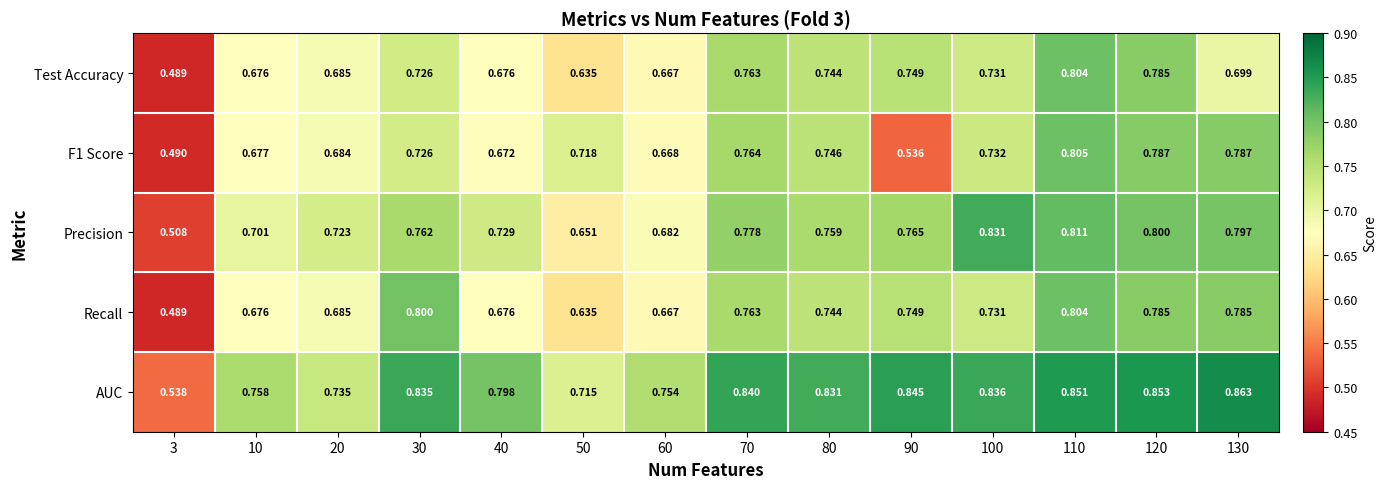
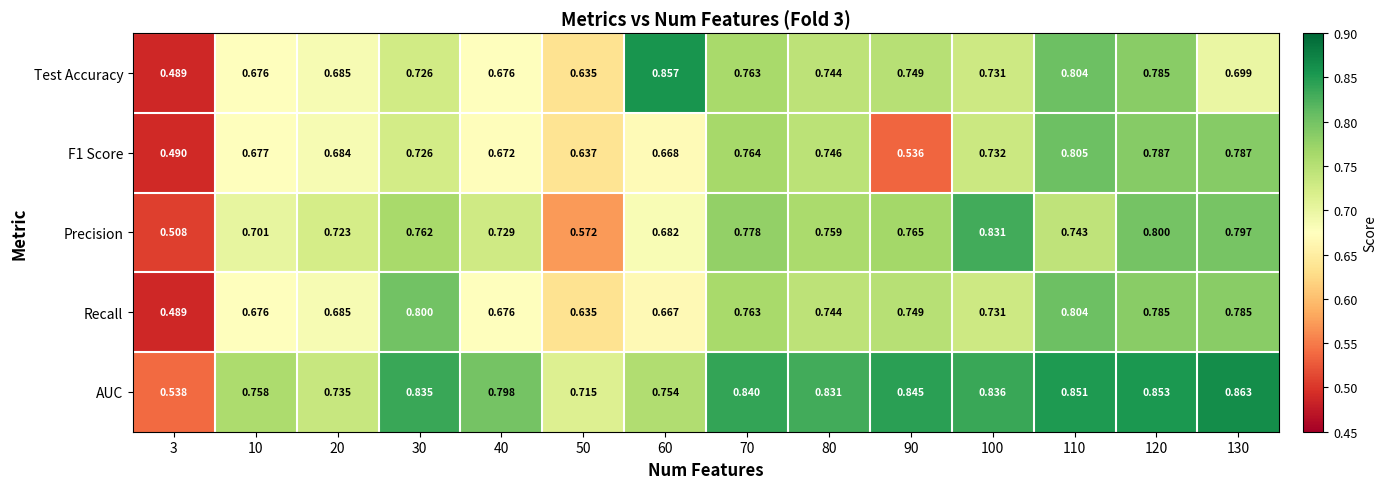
Test Accuracy, 60: 0.667 -> 0.857
F1 Score, 50: 0.718 -> 0.637
Precision, 50: 0.651 -> 0.572
Precision, 110: 0.811 -> 0.743
